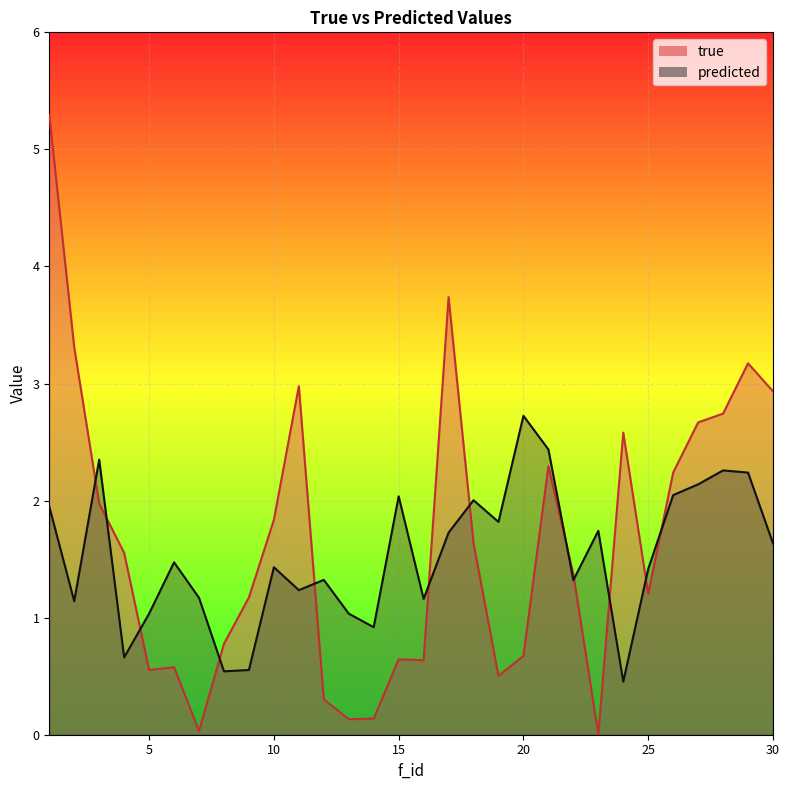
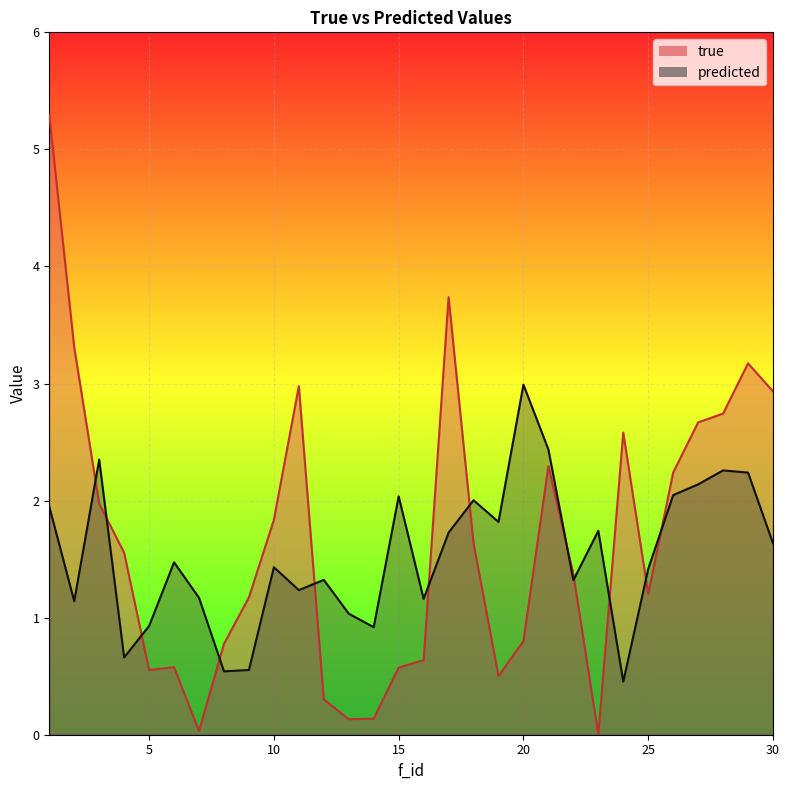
predicted, 5: 1.03 -> 0.93
true, 15: 0.64 -> 0.57
true, 20: 0.67 -> 0.80
predicted, 20: 2.72 -> 2.99
